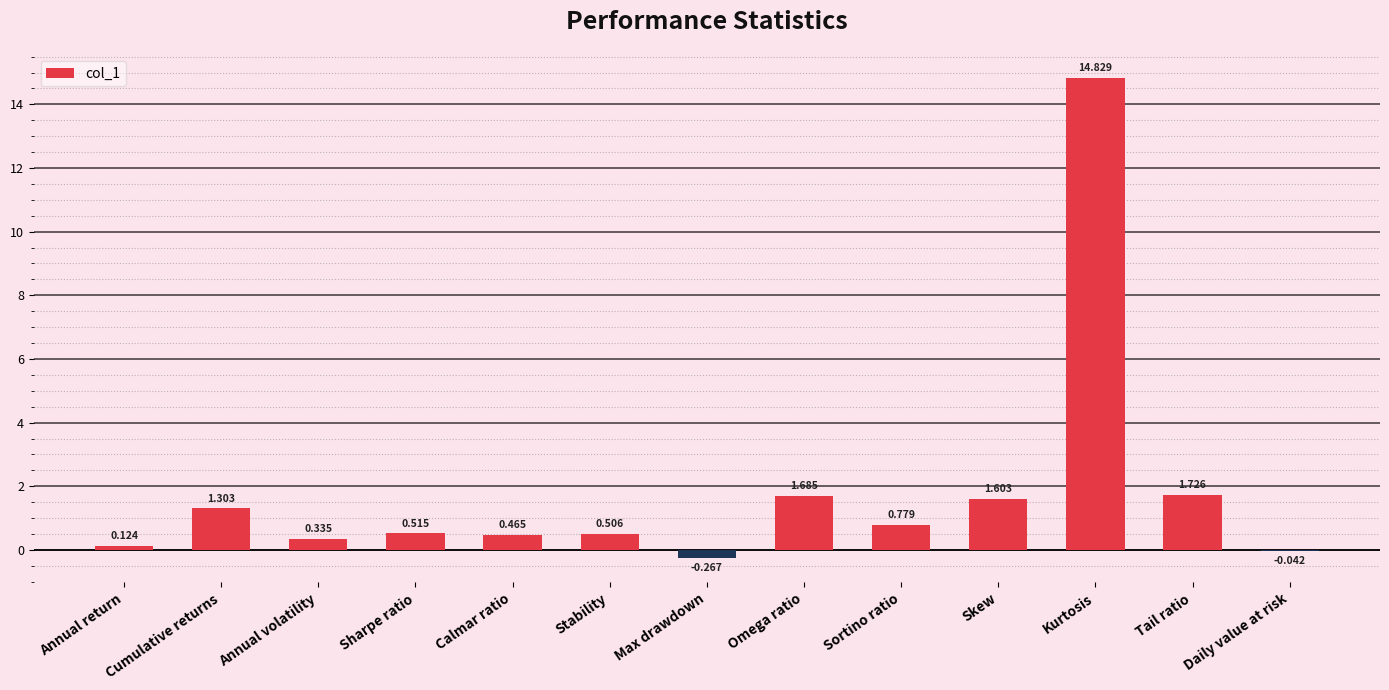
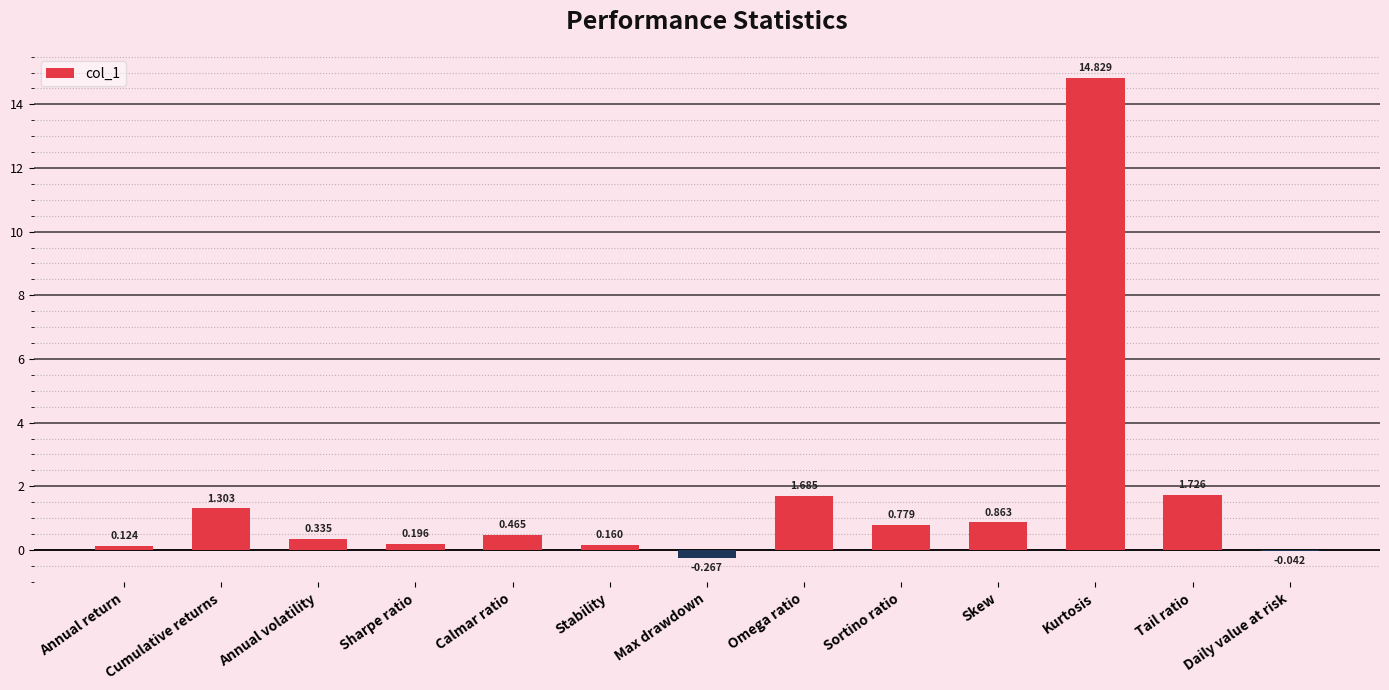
Sharpe ratio: 0.515 -> 0.196
Stability: 0.506 -> 0.160
Skew: 1.603 -> 0.863
